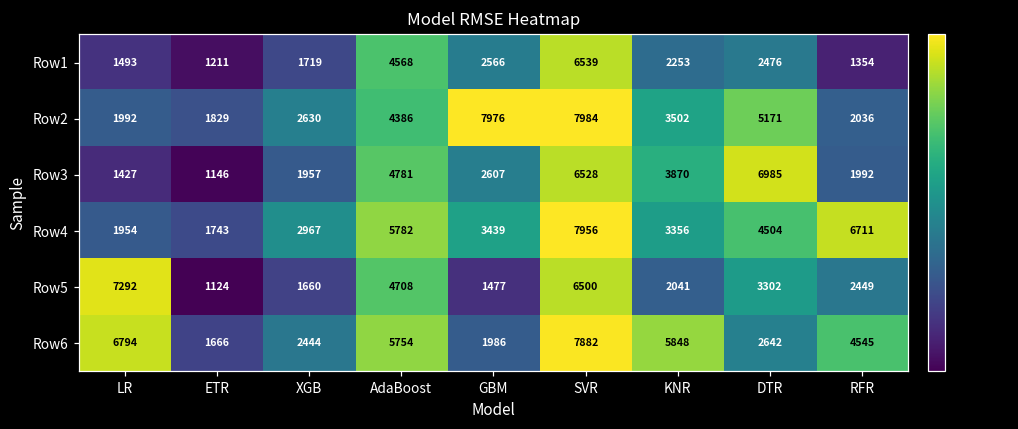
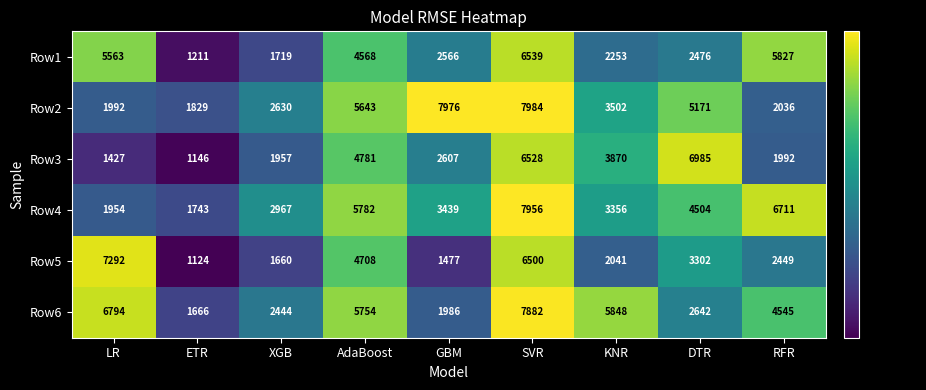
Row1, LR: 1493 -> 5563
Row1, RFR: 1354 -> 5827
Row2, AdaBoost: 4386 -> 5643
